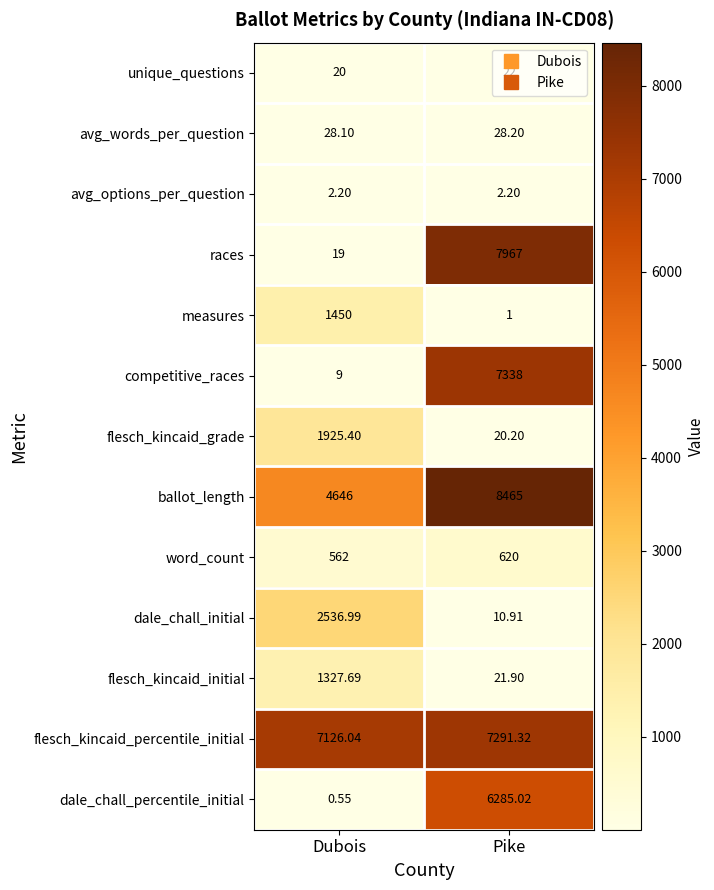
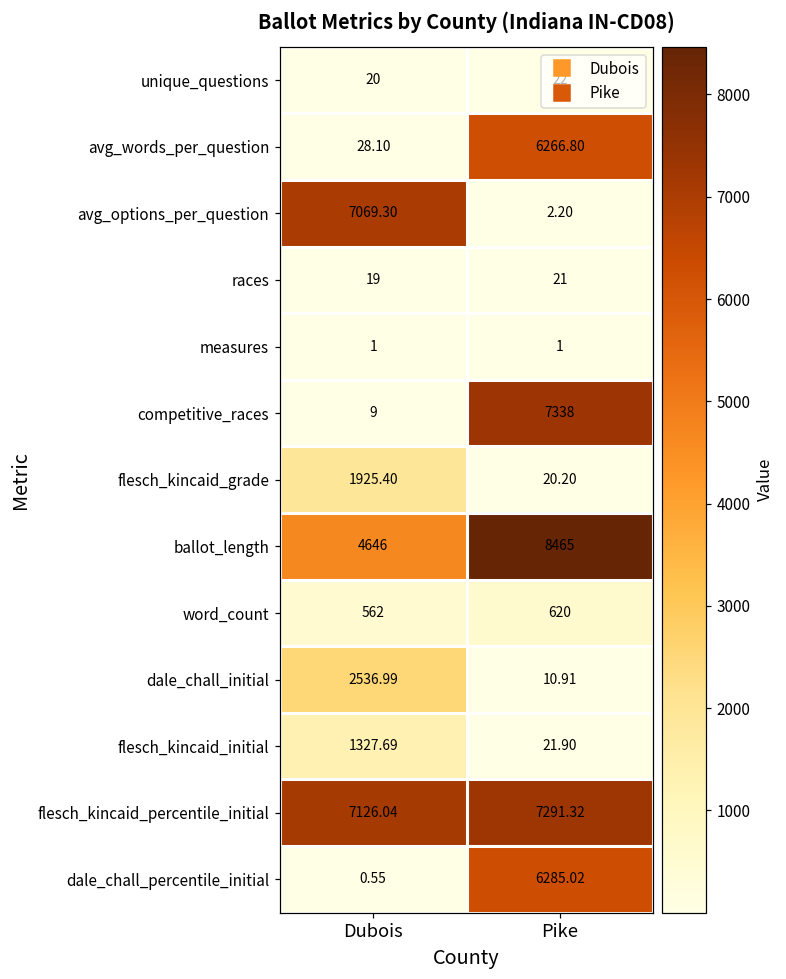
avg_words_per_question, Pike: 28.20 -> 6266.80
avg_options_per_question, Dubois: 2.20 -> 7069.30
races, Pike: 7967 -> 21
measures, Dubois: 1450 -> 1
